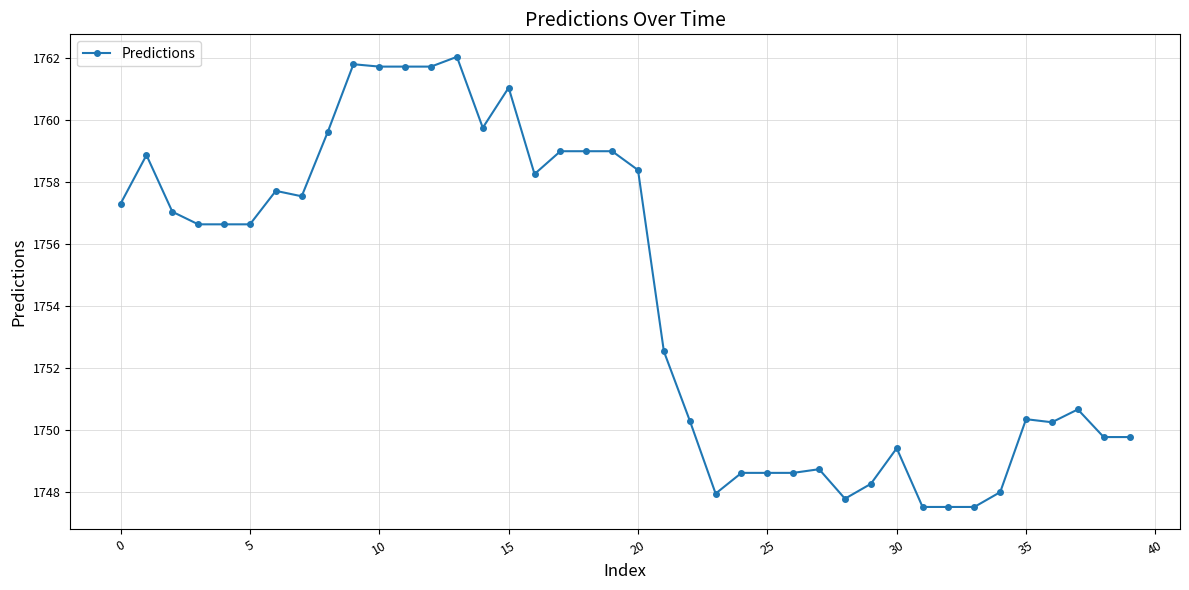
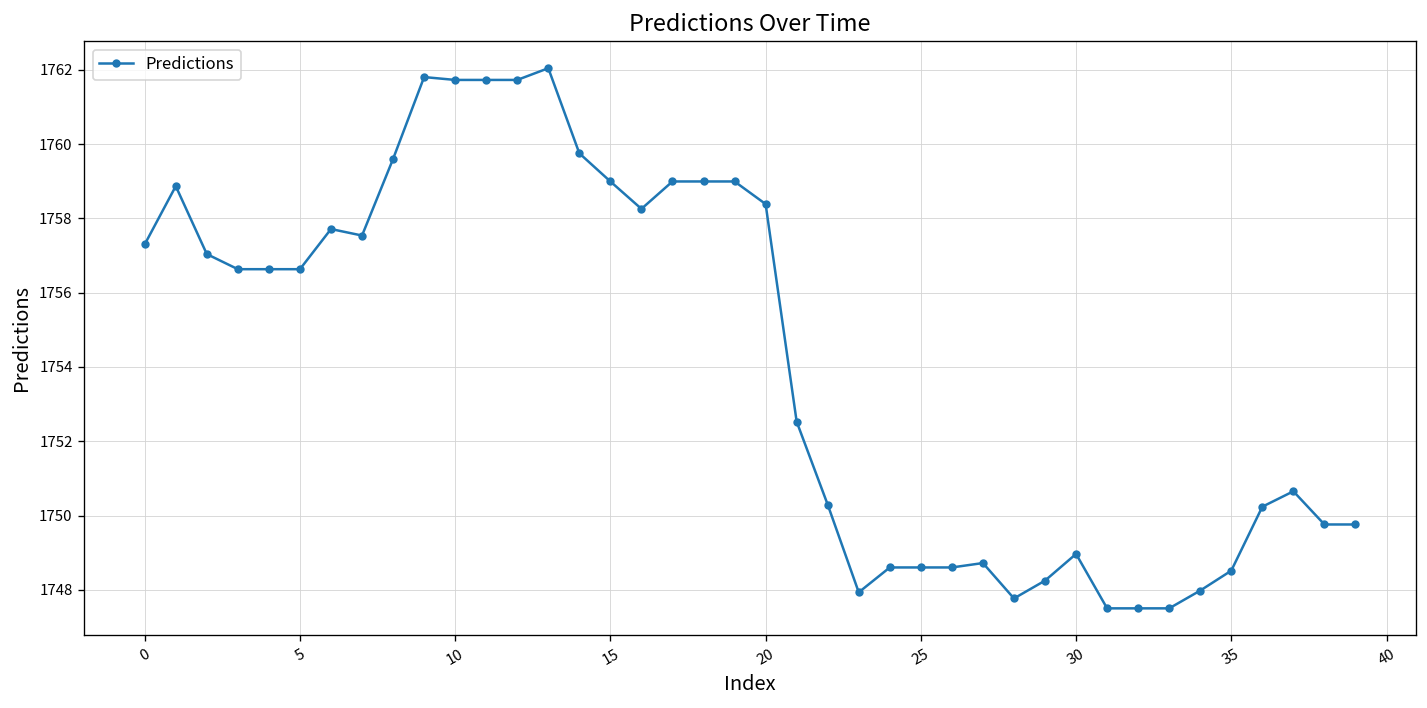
15: 1761.0 -> 1759.0
30: 1749.4 -> 1749.0
35: 1750.3 -> 1748.5
